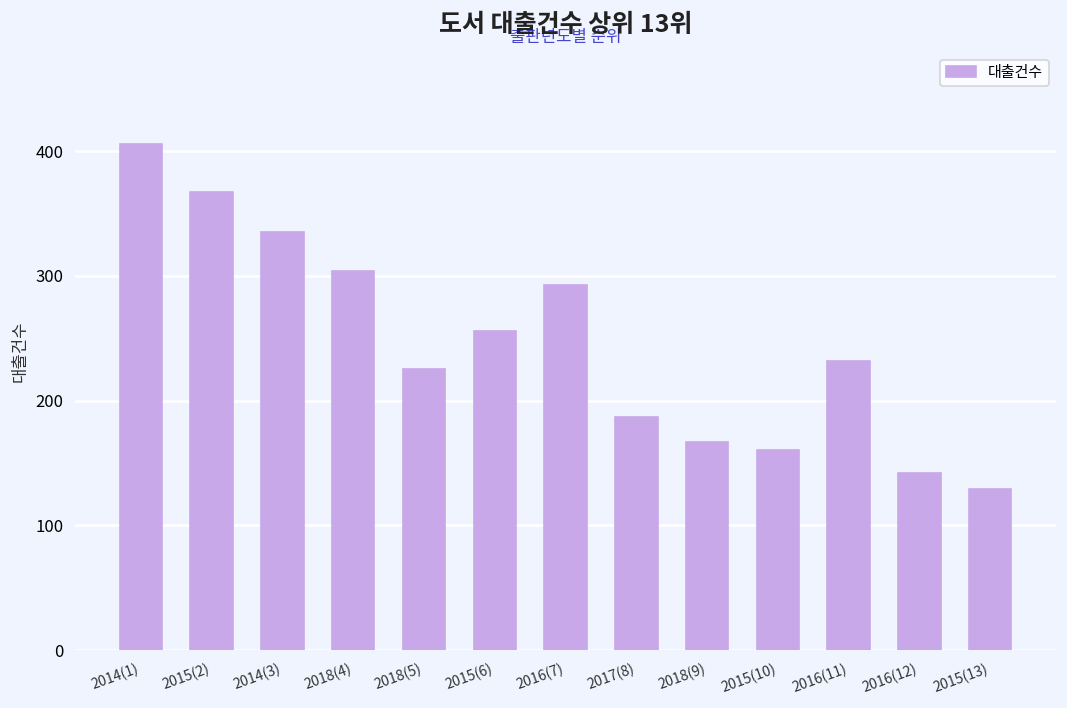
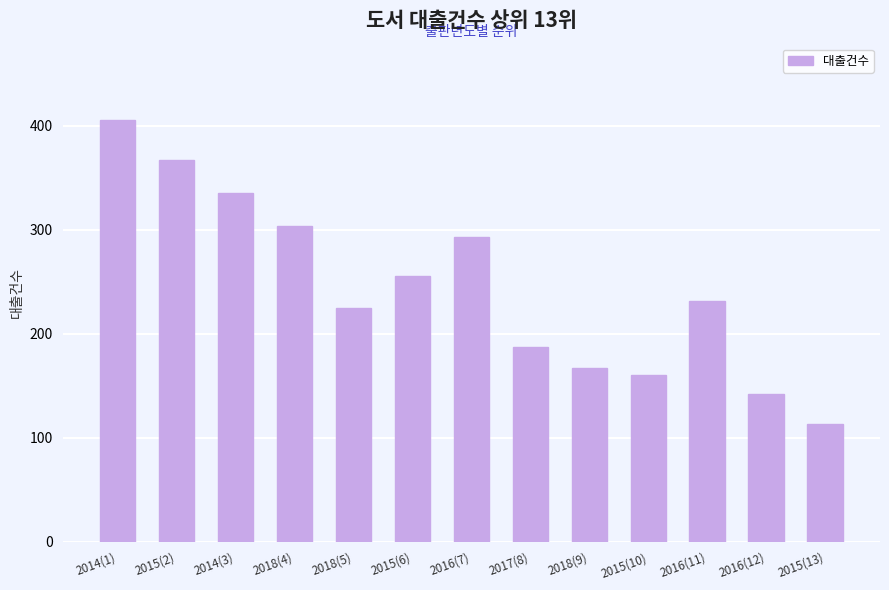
2015(13): 129 -> 113
